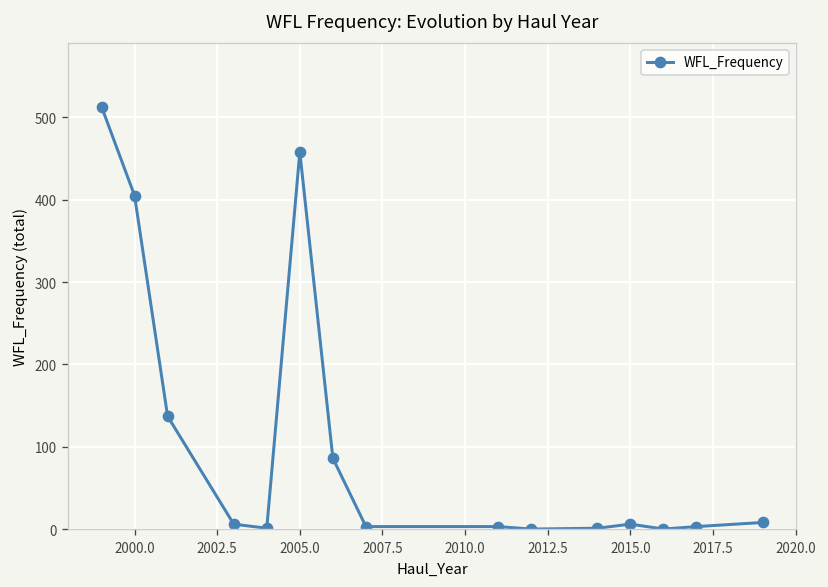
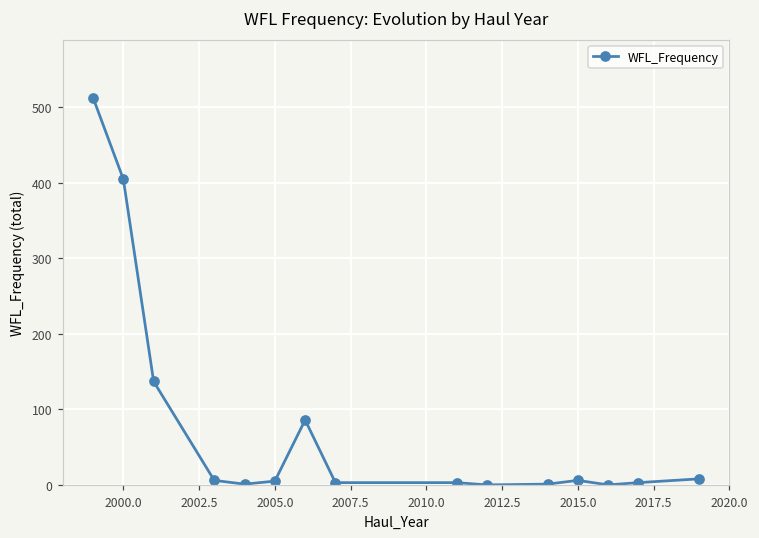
2005.0: 460 -> 10
